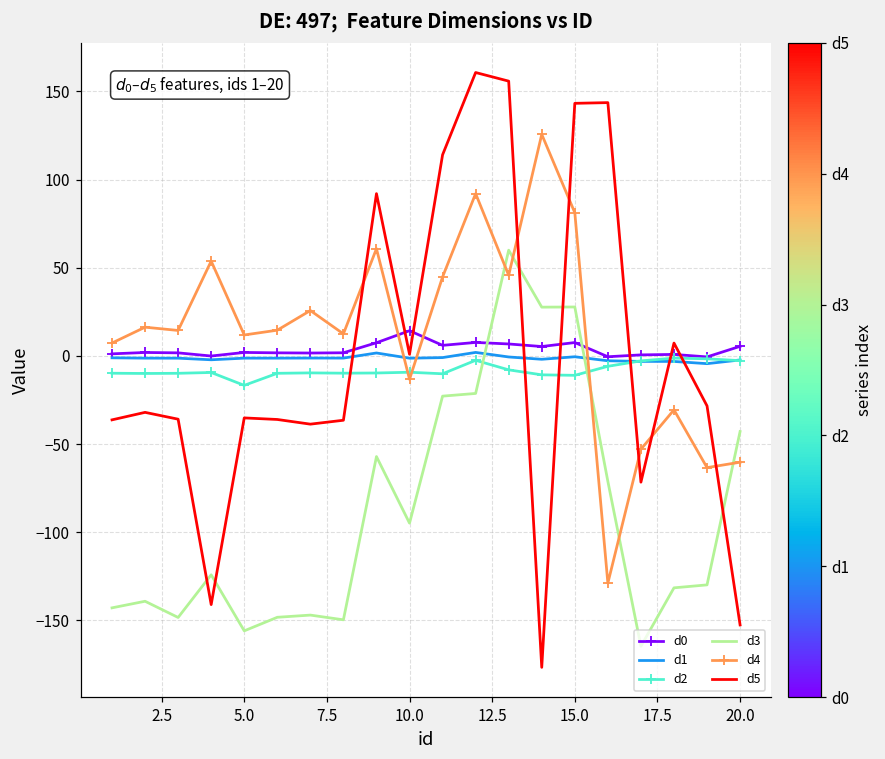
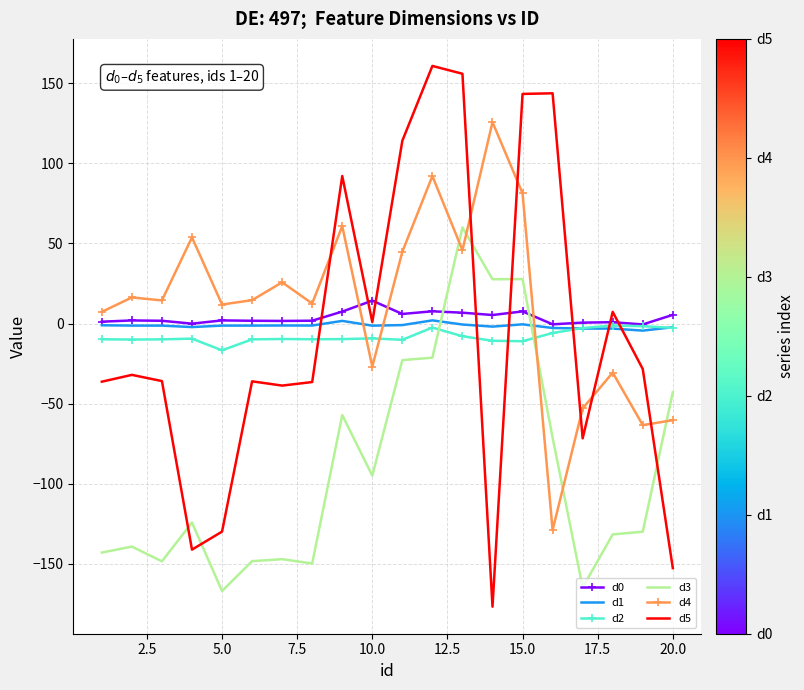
d3, 5.0: -156 -> -167
d5, 5.0: -35 -> -130
d4, 10.0: -13 -> -27
